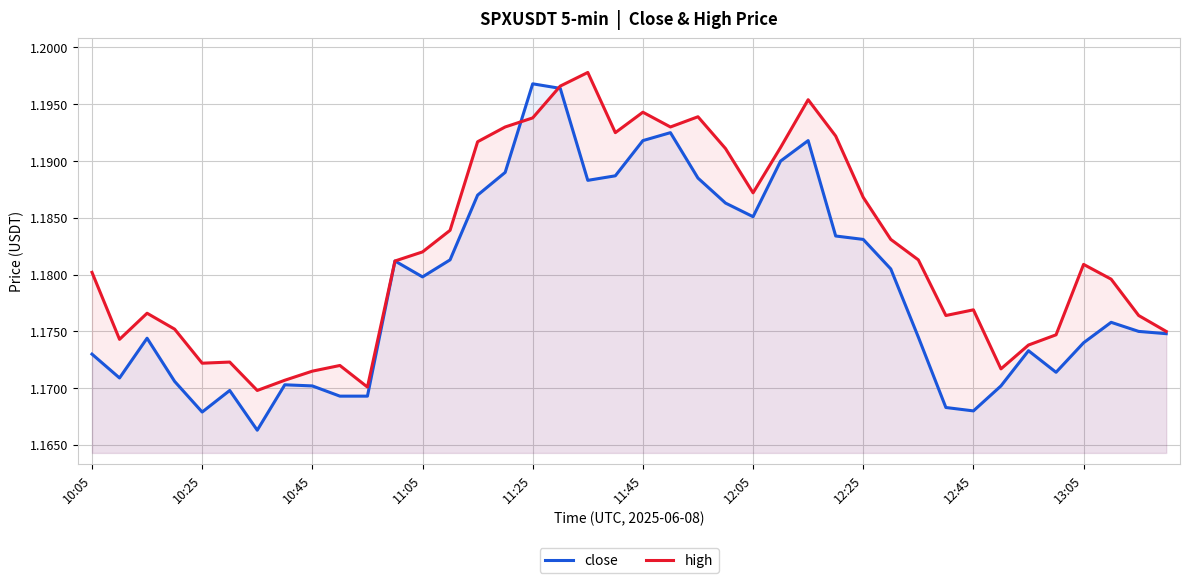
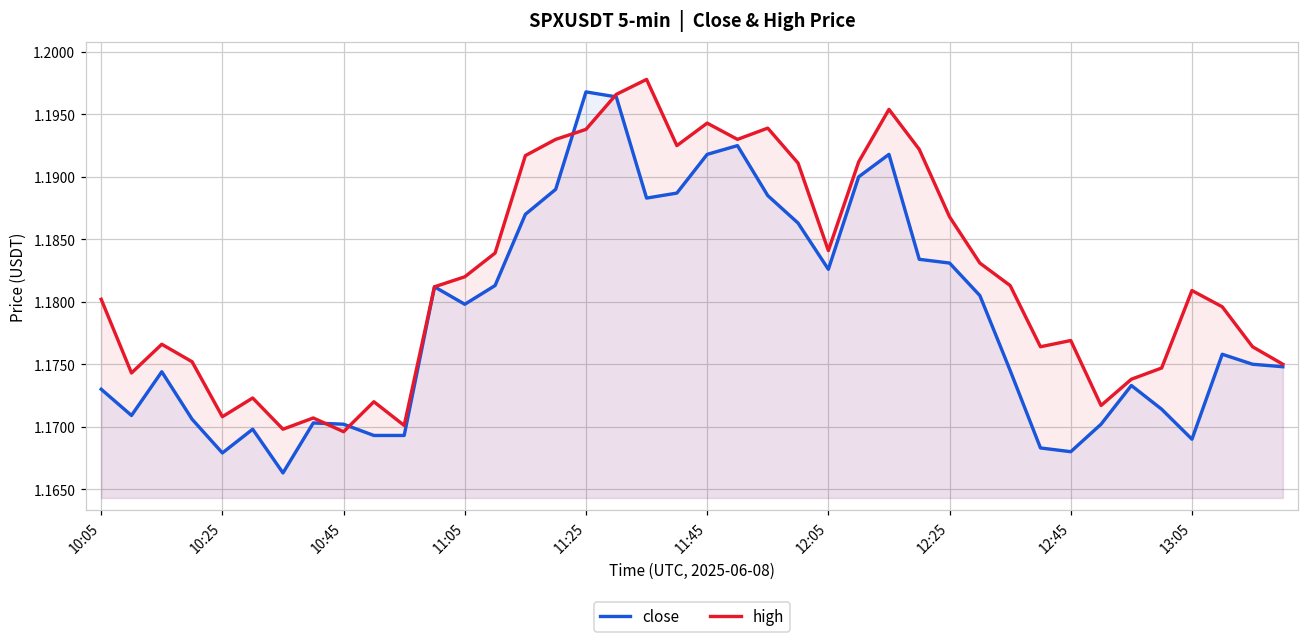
high, 10:25: 1.1722 -> 1.1708
high, 10:45: 1.1715 -> 1.1696
close, 12:05: 1.1851 -> 1.1826
high, 12:05: 1.1872 -> 1.1841
close, 13:05: 1.174 -> 1.169
